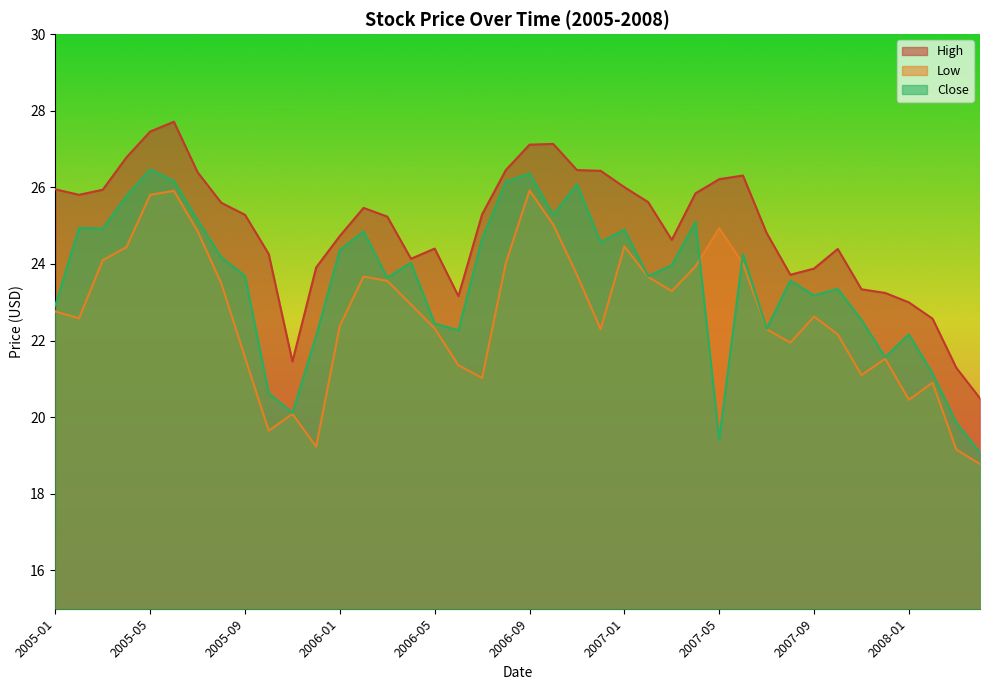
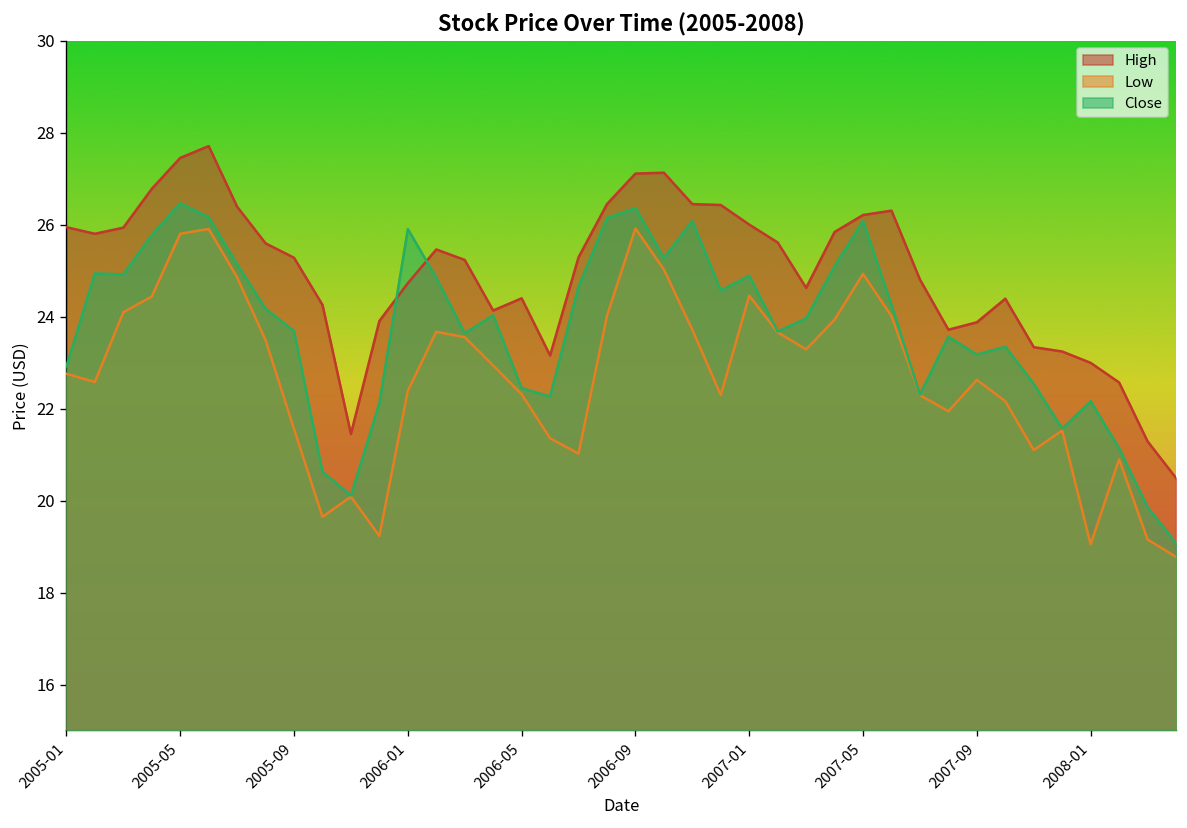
Close, 2006-01: 24.4 -> 25.9
Close, 2007-05: 19.4 -> 26.1
Low, 2008-01: 20.5 -> 19.0
